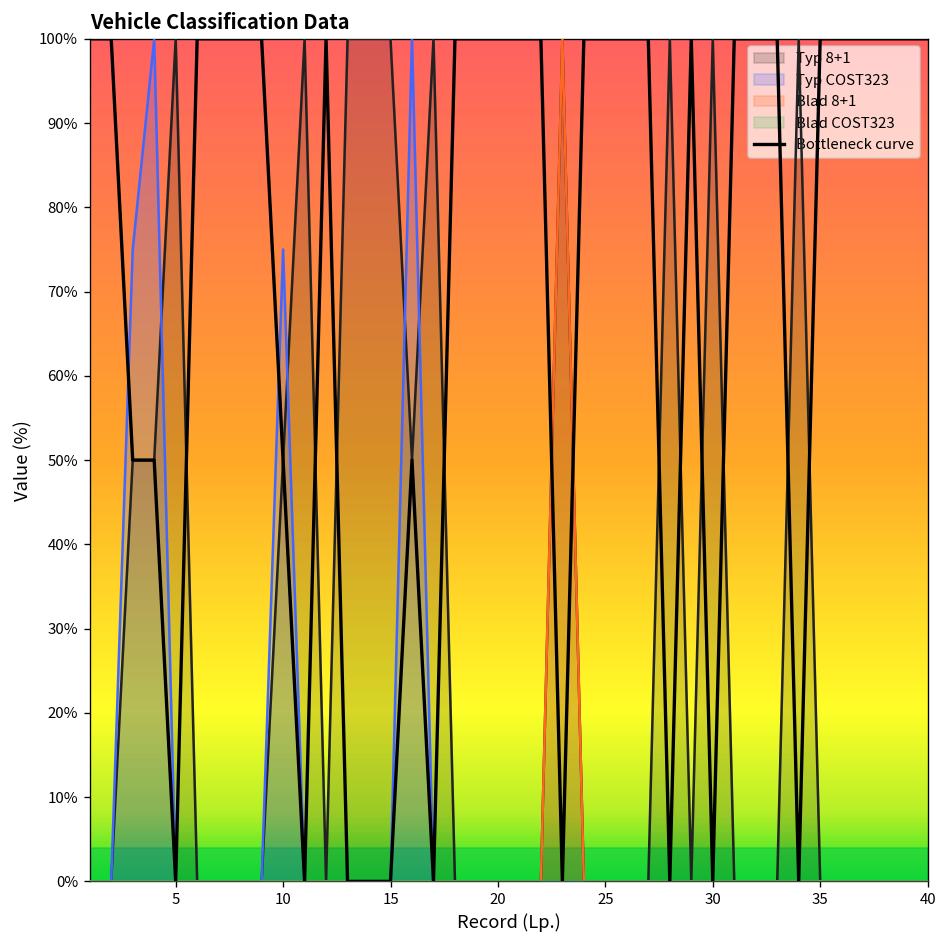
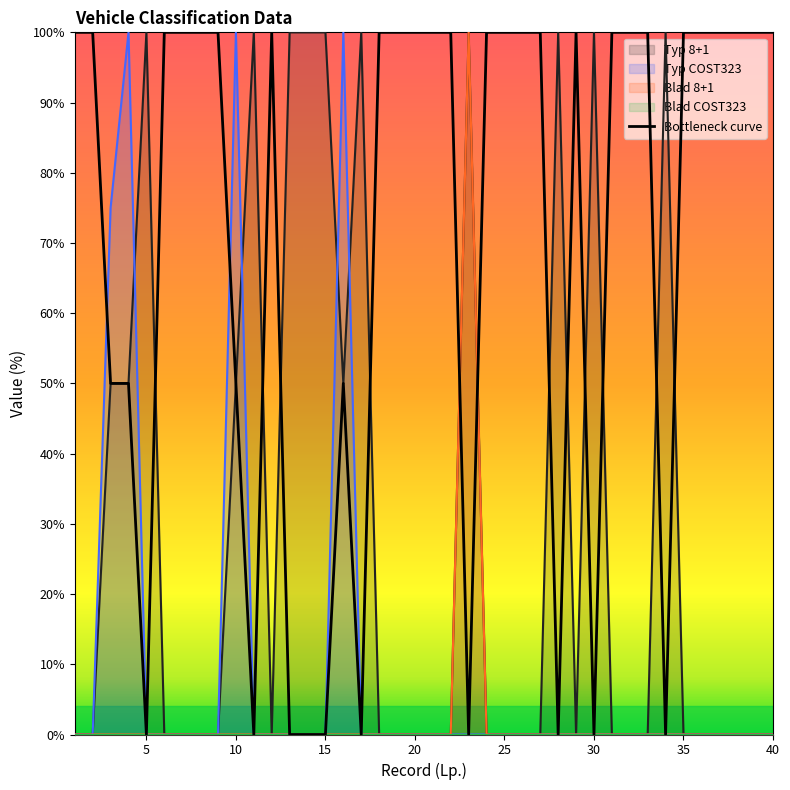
Typ COST323, 10: 75% -> 100%
